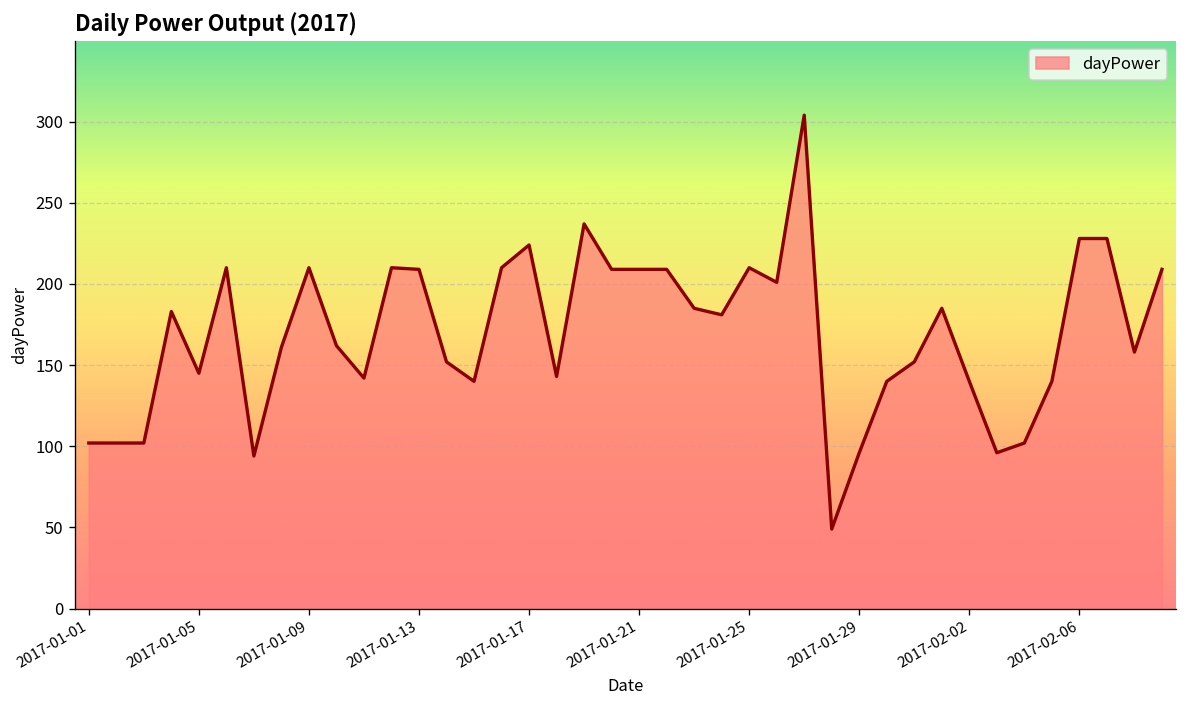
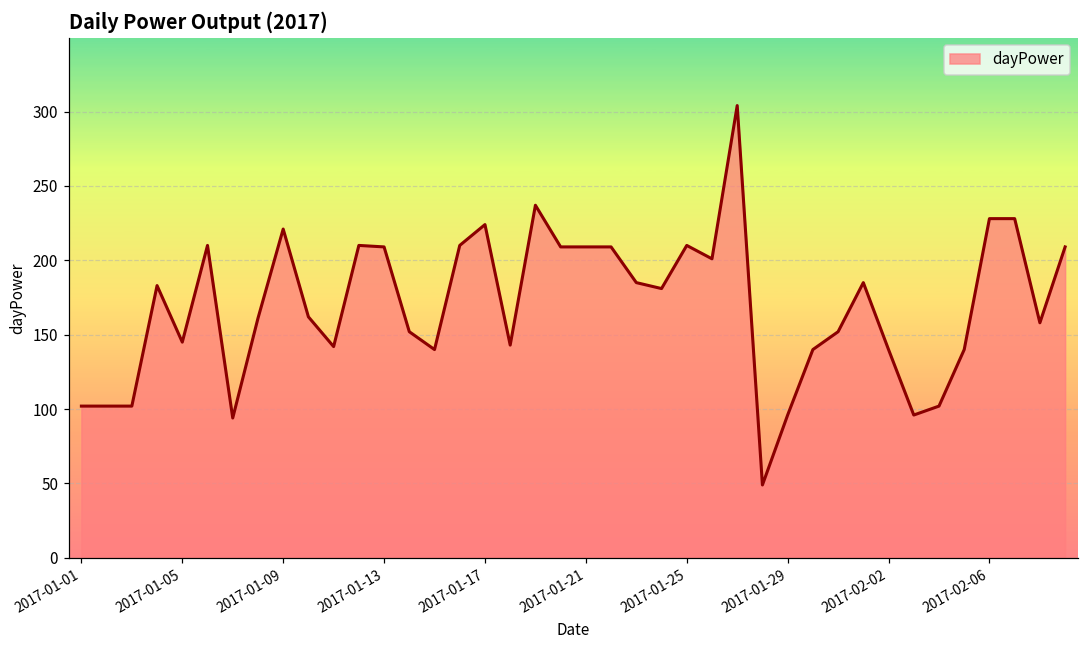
2017-01-09: 210 -> 221
